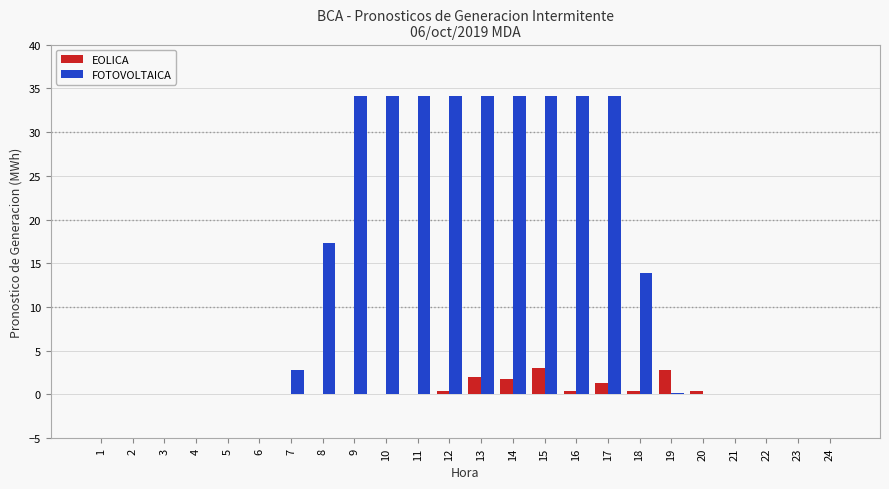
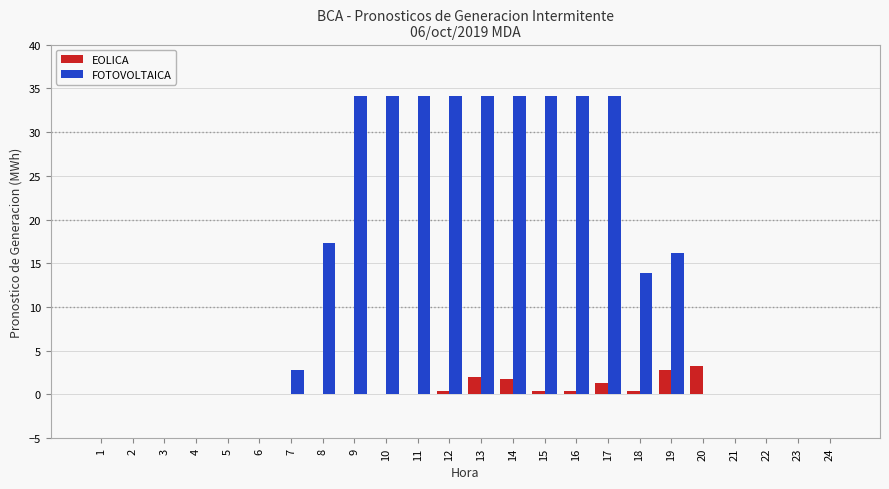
EOLICA, 15: 3 -> 0
FOTOVOLTAICA, 19: 0 -> 16
EOLICA, 20: 0 -> 3
